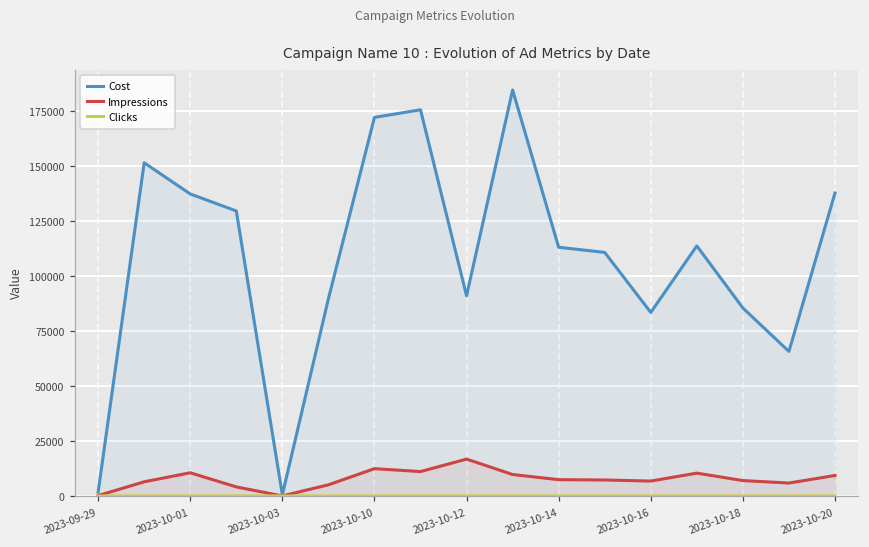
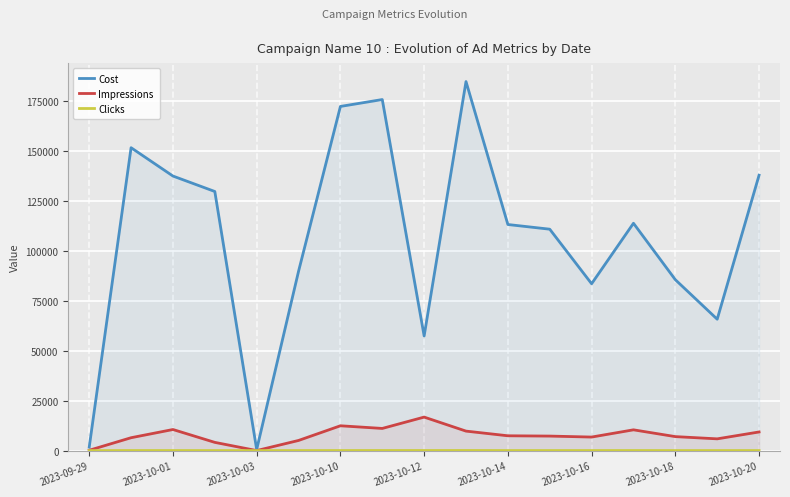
Cost, 2023-10-12: 91000 -> 57000
